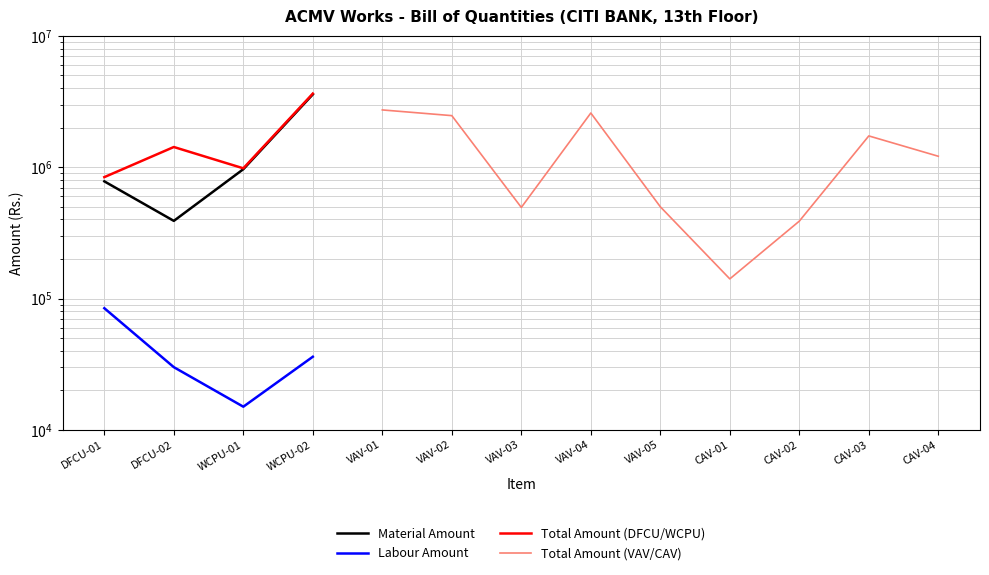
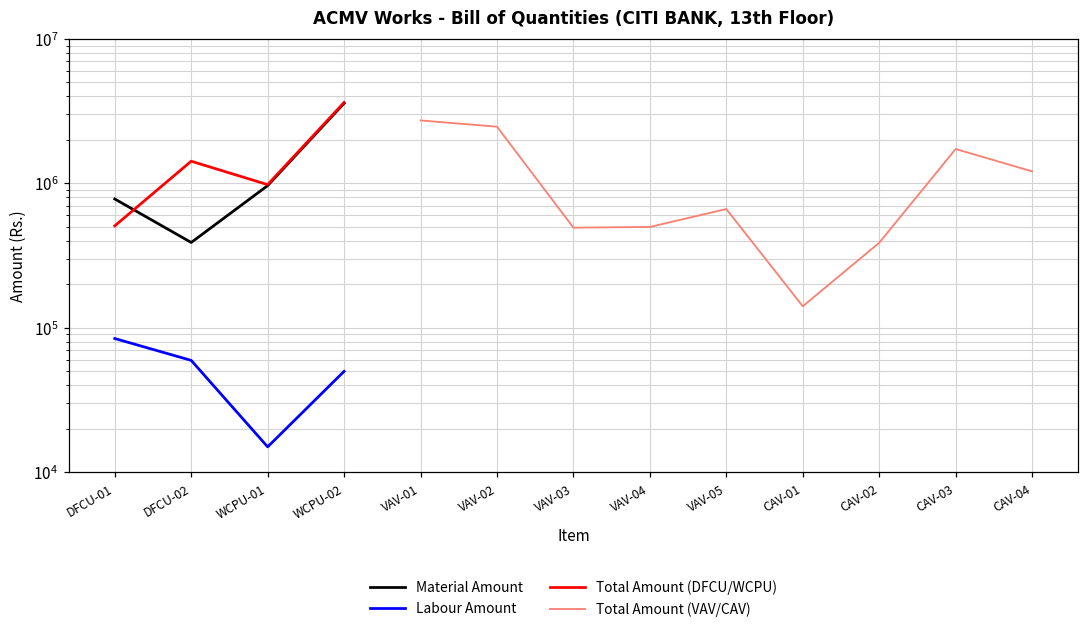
Total Amount (DFCU/WCPU), DFCU-01: 800000 -> 510000
Labour Amount, DFCU-02: 30000 -> 60000
Labour Amount, WCPU-02: 36000 -> 50000
Total Amount (VAV/CAV), VAV-04: 2600000 -> 500000
Total Amount (VAV/CAV), VAV-05: 500000 -> 700000
